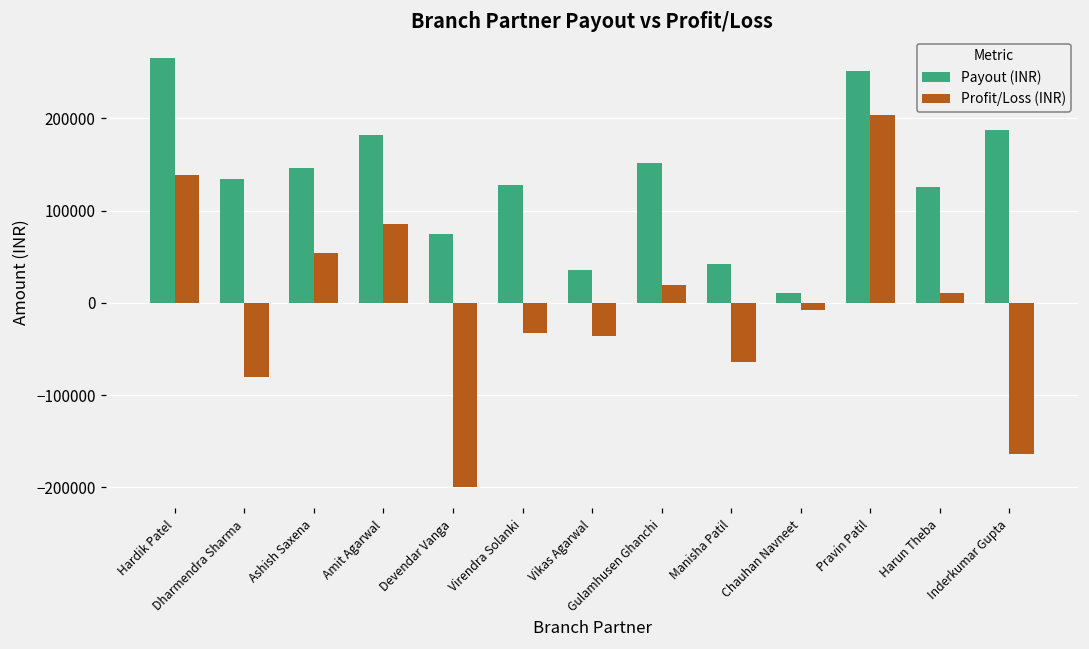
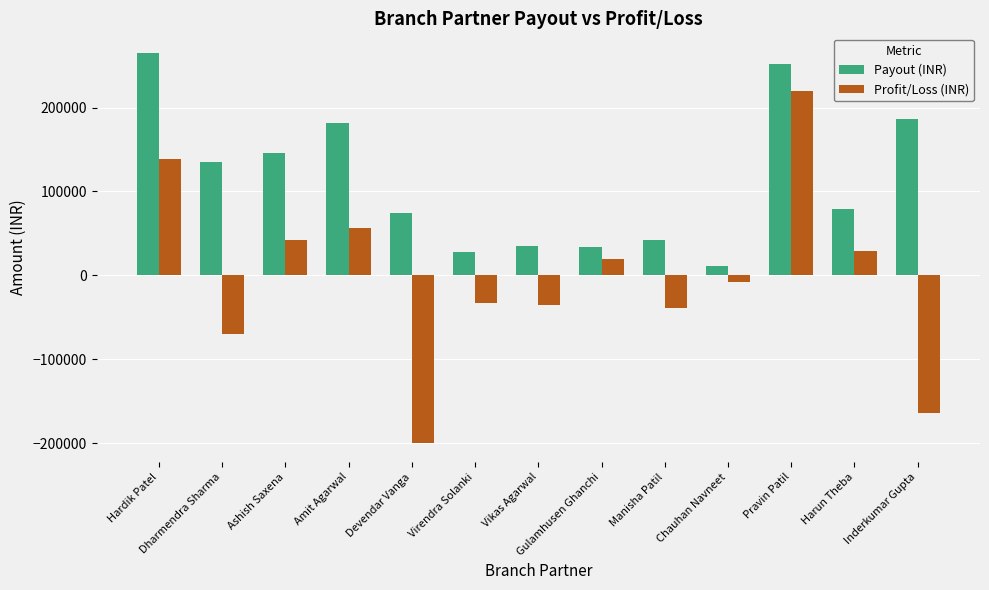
Profit/Loss (INR), Dharmendra Sharma: -80000 -> -70000
Profit/Loss (INR), Ashish Saxena: 50000 -> 40000
Profit/Loss (INR), Amit Agarwal: 90000 -> 60000
Payout (INR), Virendra Solanki: 130000 -> 30000
Payout (INR), Gulamhusen Ghanchi: 150000 -> 30000
Profit/Loss (INR), Manisha Patil: -60000 -> -40000
Profit/Loss (INR), Pravin Patil: 200000 -> 220000
Payout (INR), Harun Theba: 130000 -> 80000
Profit/Loss (INR), Harun Theba: 10000 -> 30000
